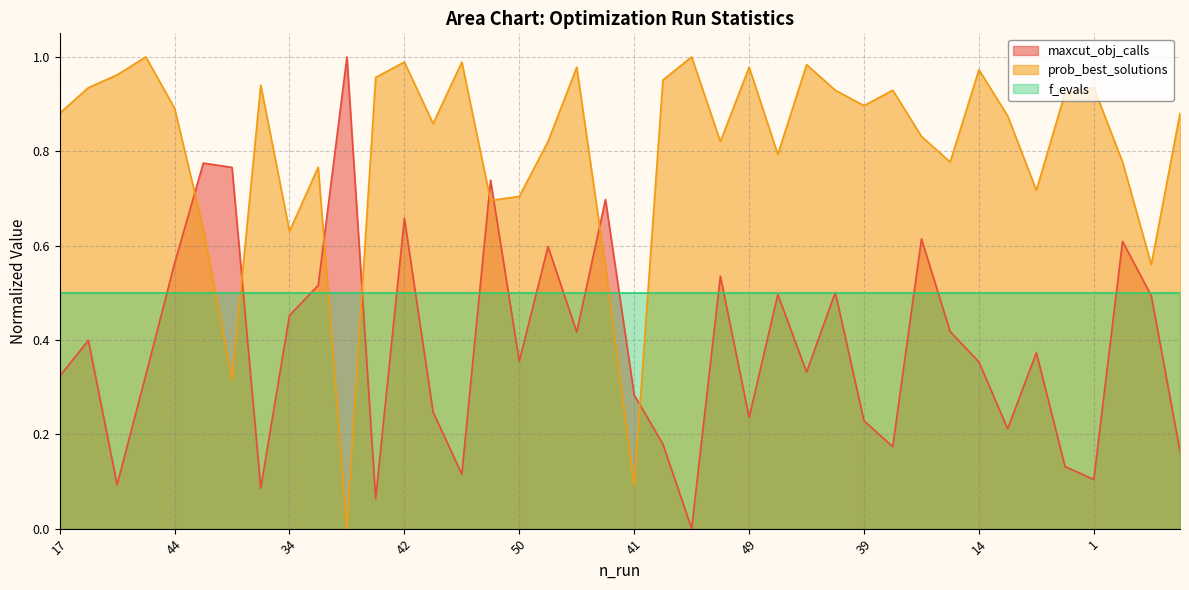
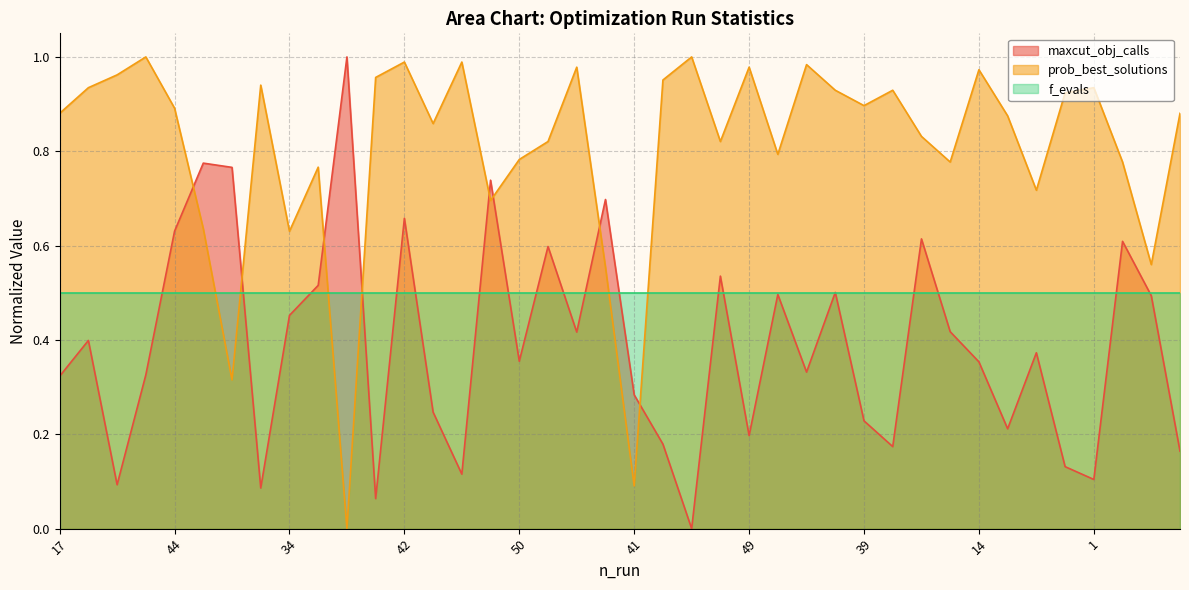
maxcut_obj_calls, 44: 0.56 -> 0.63
prob_best_solutions, 50: 0.70 -> 0.78
maxcut_obj_calls, 49: 0.24 -> 0.20
